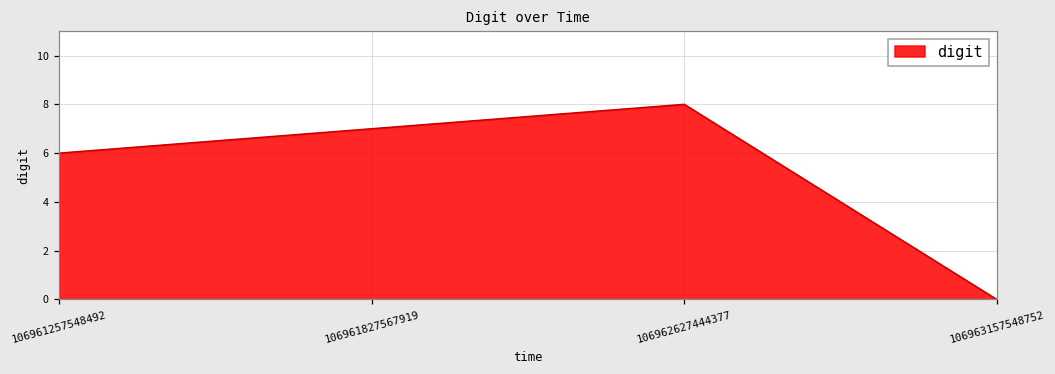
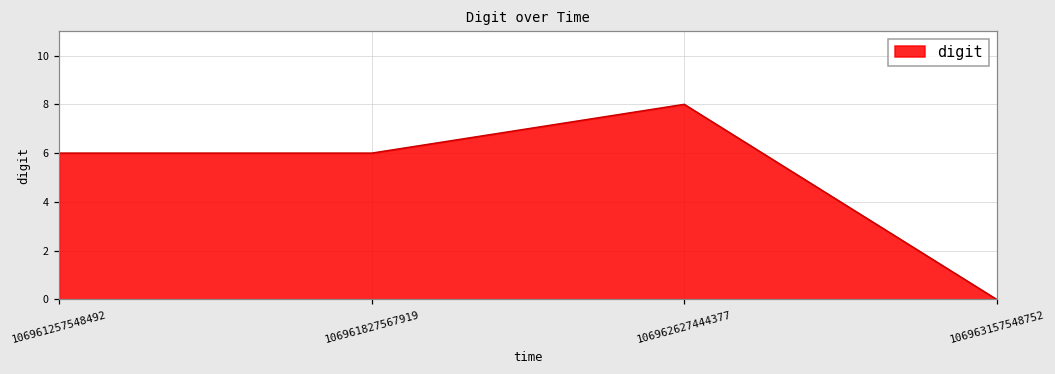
106961827567919: 7 -> 6
